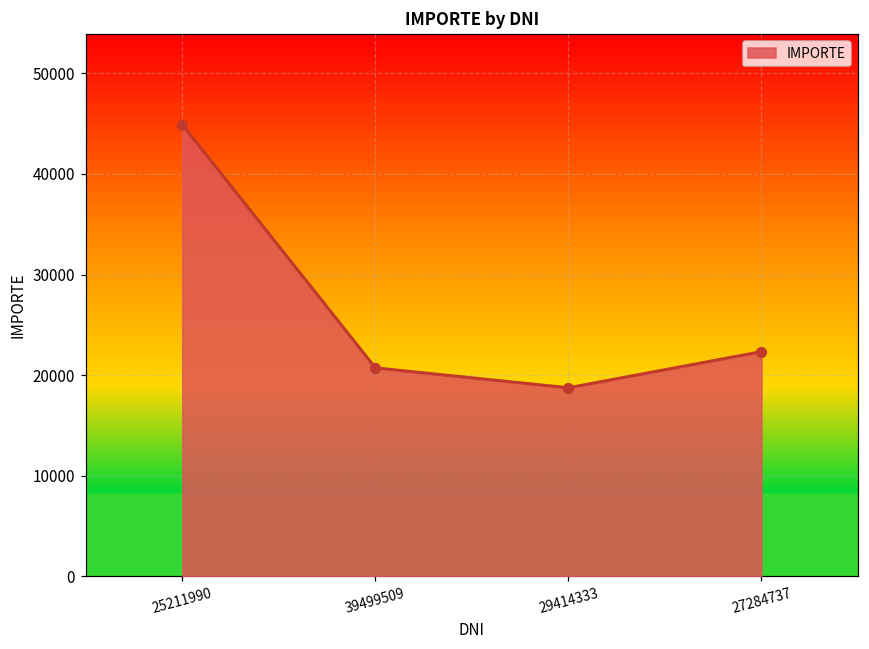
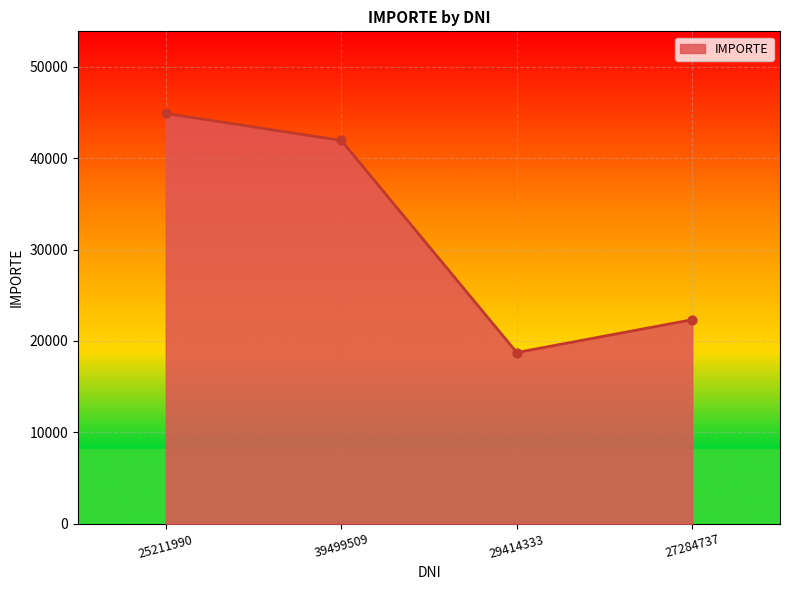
39499509: 21000 -> 42000
